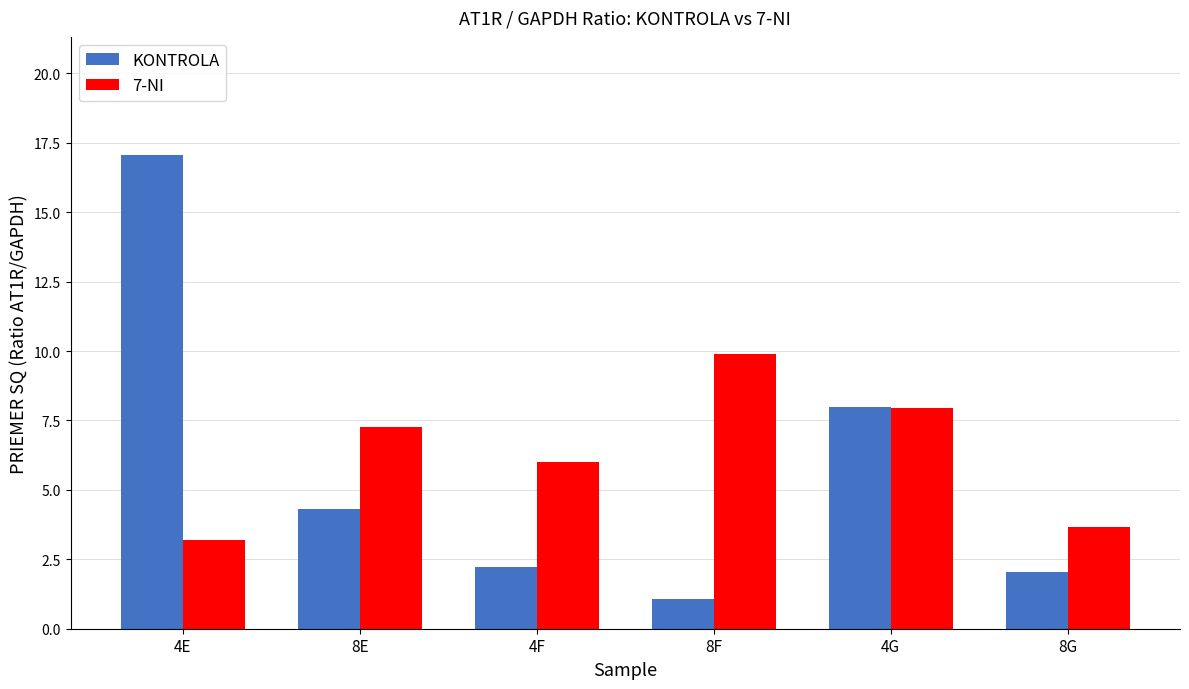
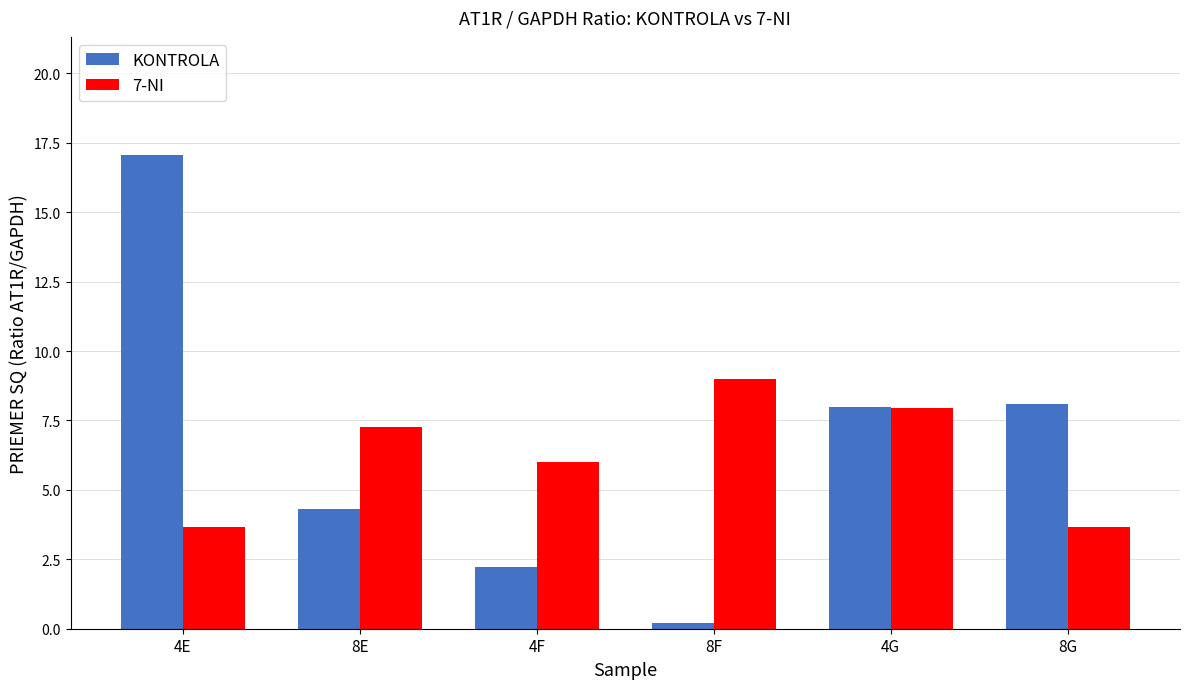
7-NI, 4E: 3.2 -> 3.6
KONTROLA, 8F: 1.1 -> 0.2
7-NI, 8F: 9.9 -> 9.0
KONTROLA, 8G: 2.0 -> 8.1
